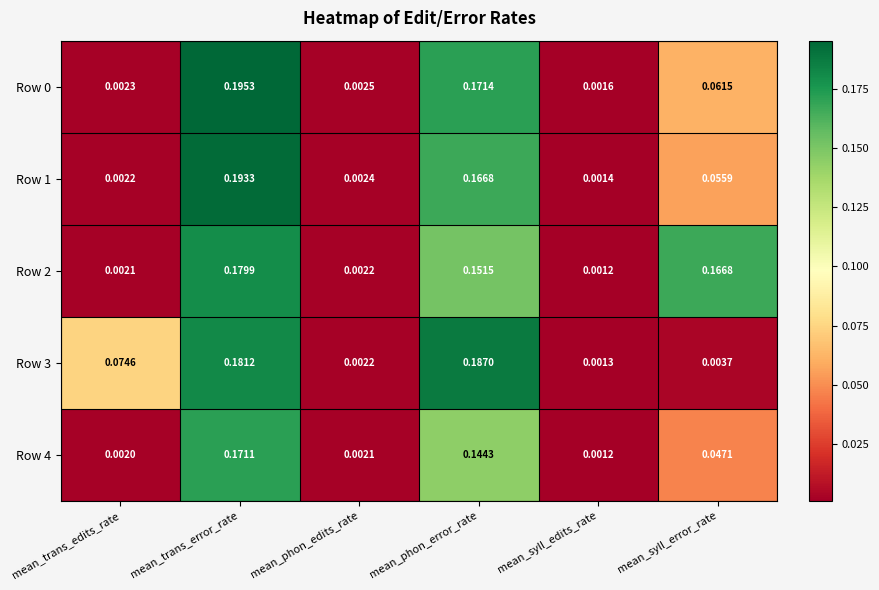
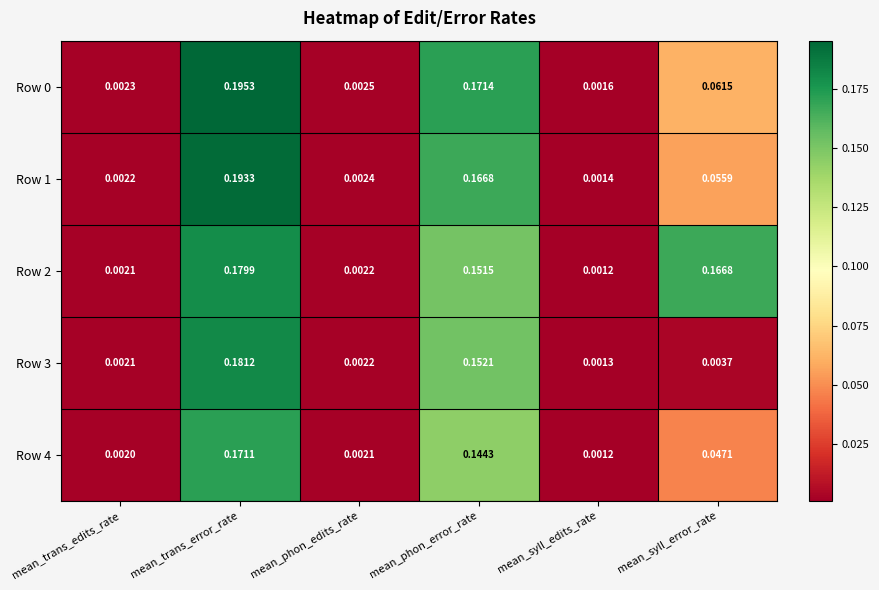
Row 3, mean_trans_edits_rate: 0.0746 -> 0.0021
Row 3, mean_phon_error_rate: 0.1870 -> 0.1521
